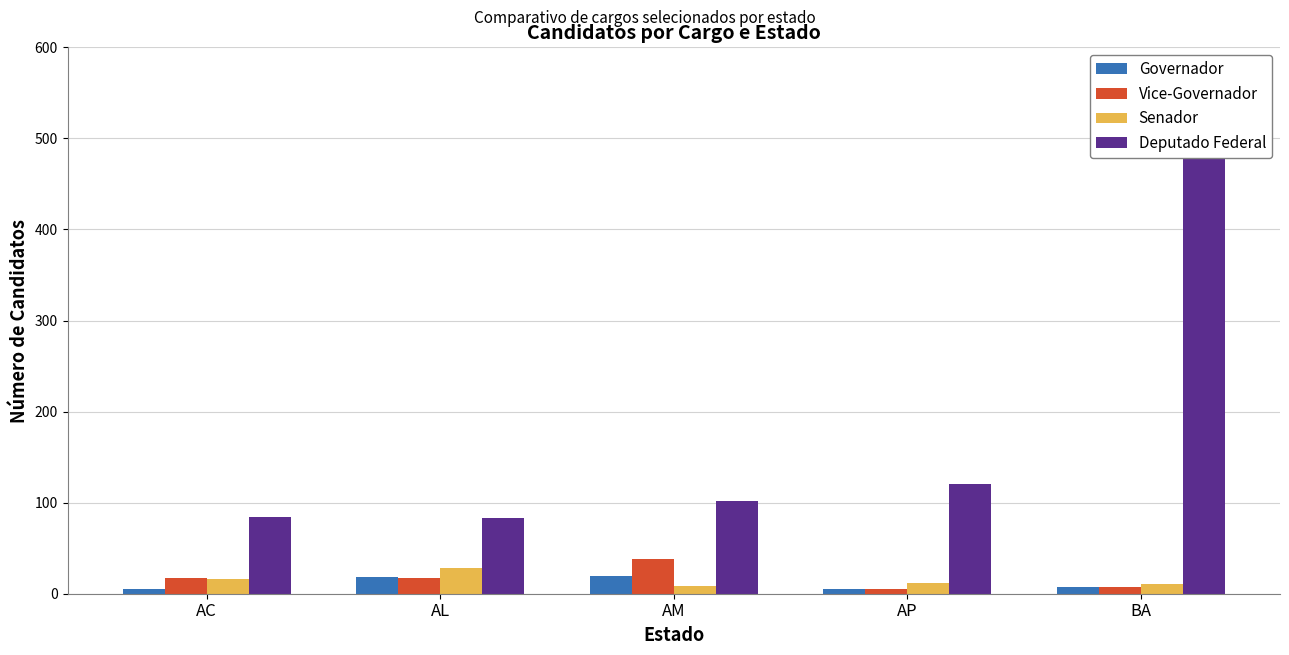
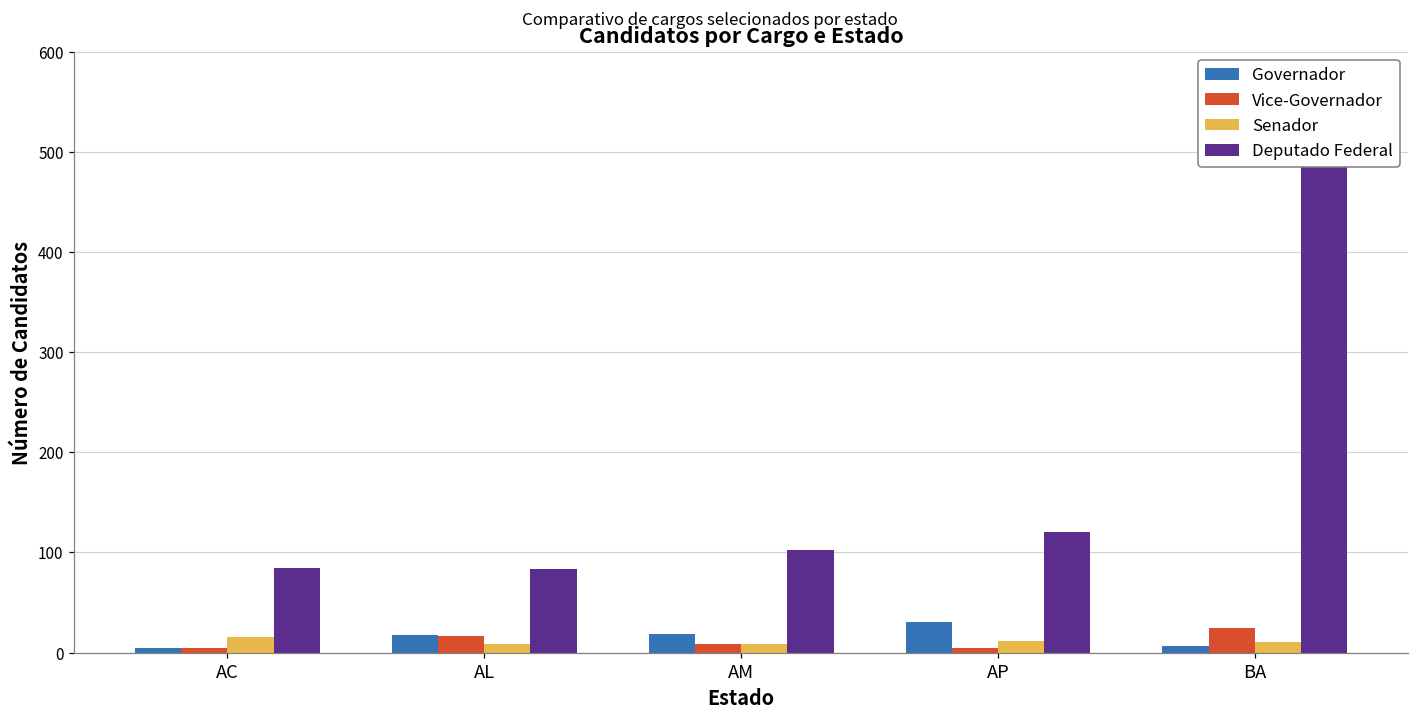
Vice-Governador, AC: 20 -> 10
Senador, AL: 30 -> 10
Vice-Governador, AM: 40 -> 10
Governador, AP: 10 -> 30
Vice-Governador, BA: 10 -> 30
